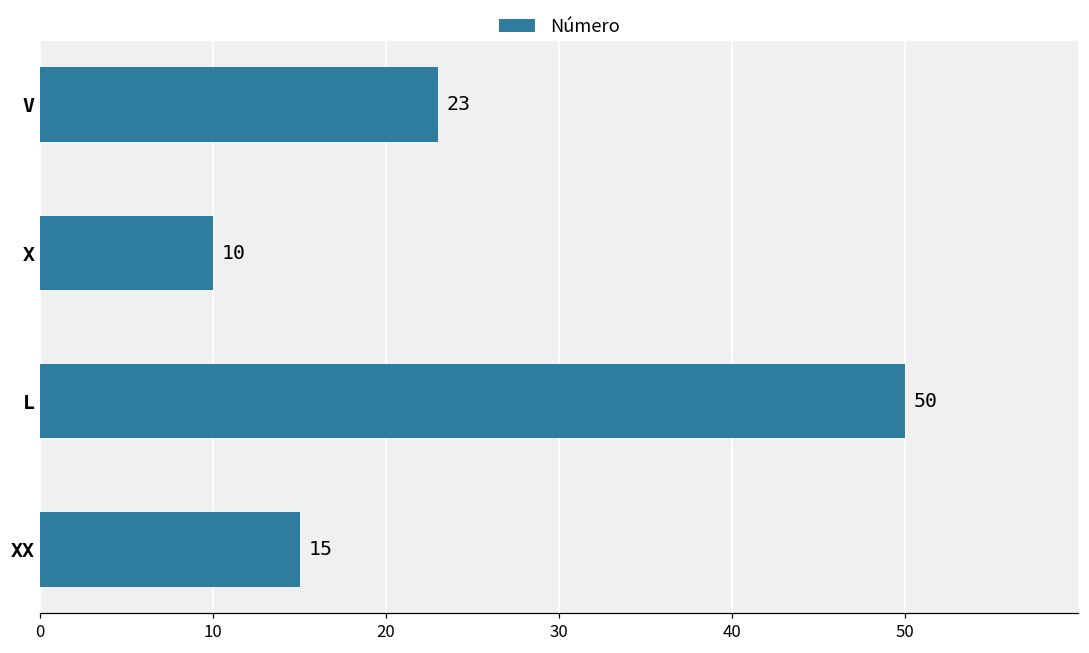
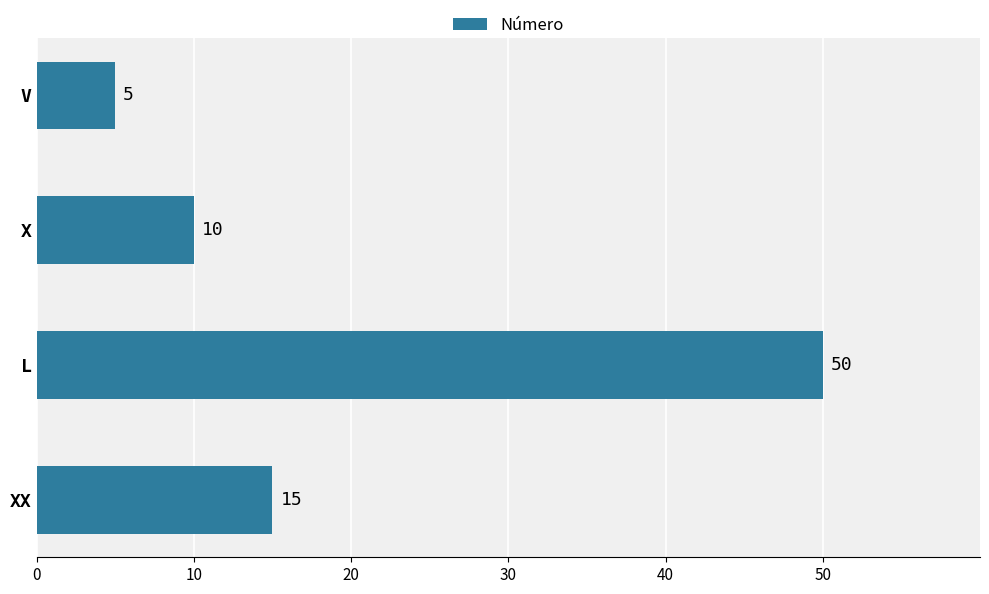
V: 23 -> 5
